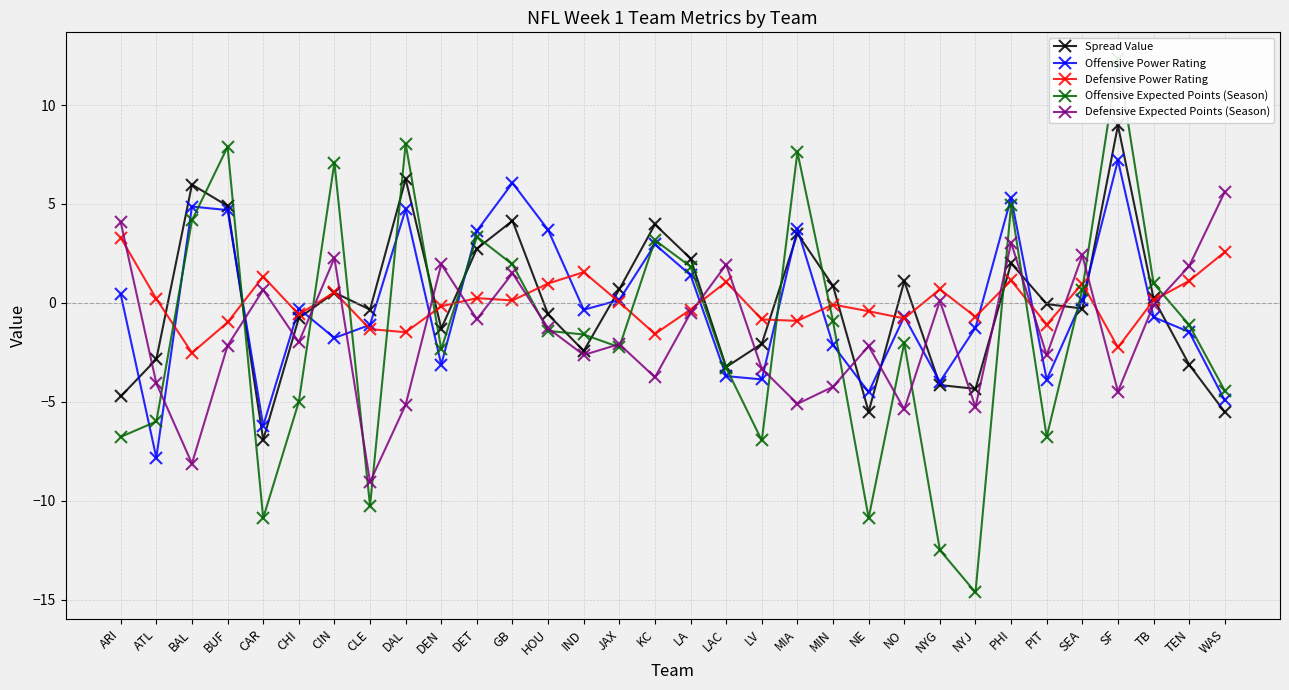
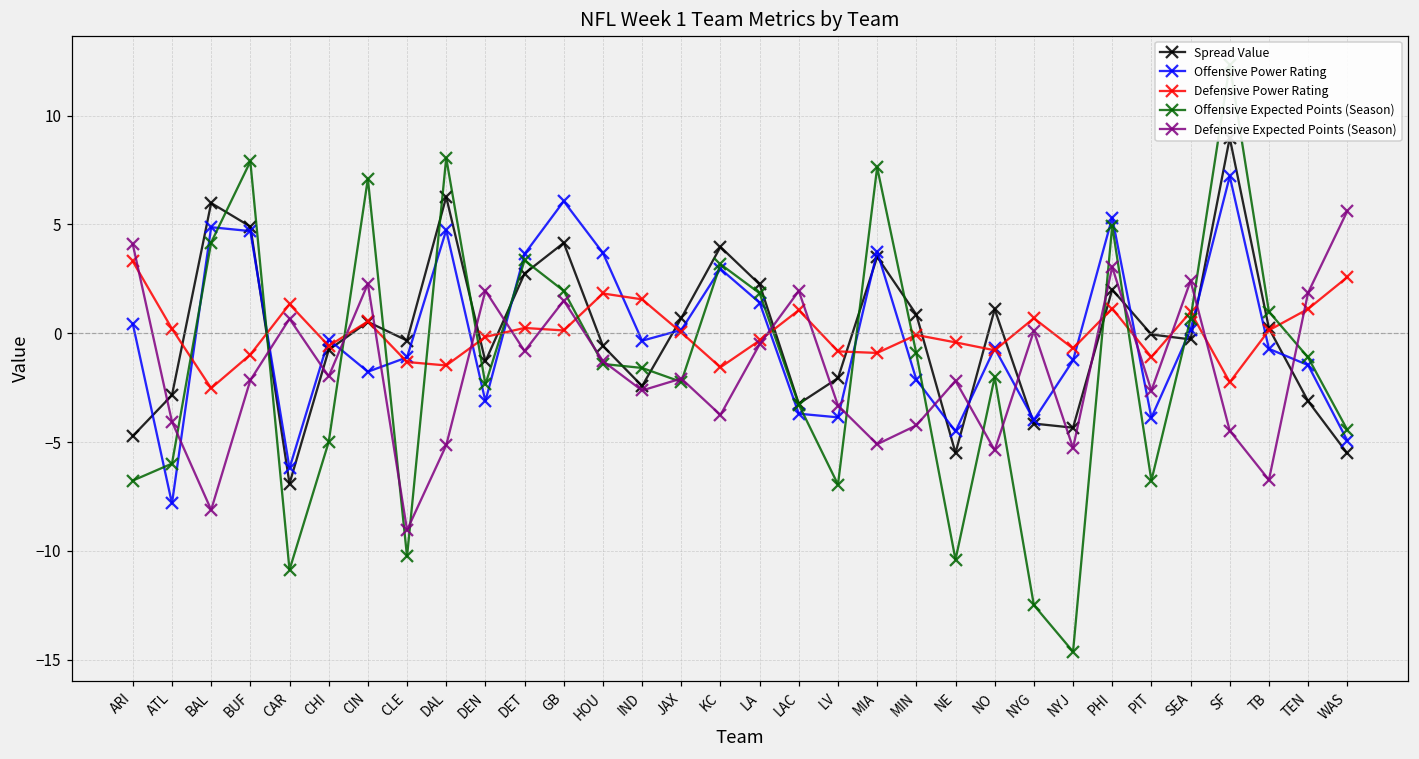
Defensive Power Rating, HOU: 1.0 -> 1.8
Offensive Expected Points (Season), NE: -10.9 -> -10.4
Defensive Expected Points (Season), TB: -0.1 -> -6.7
